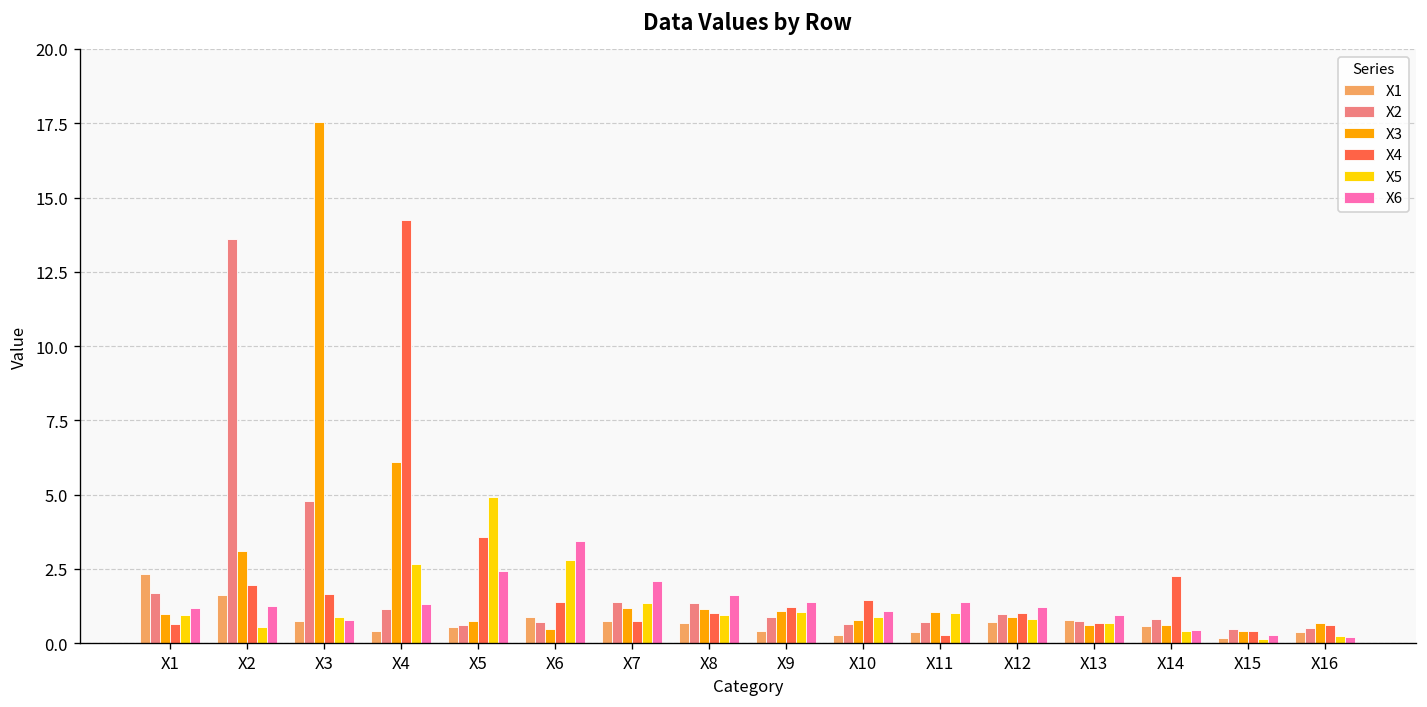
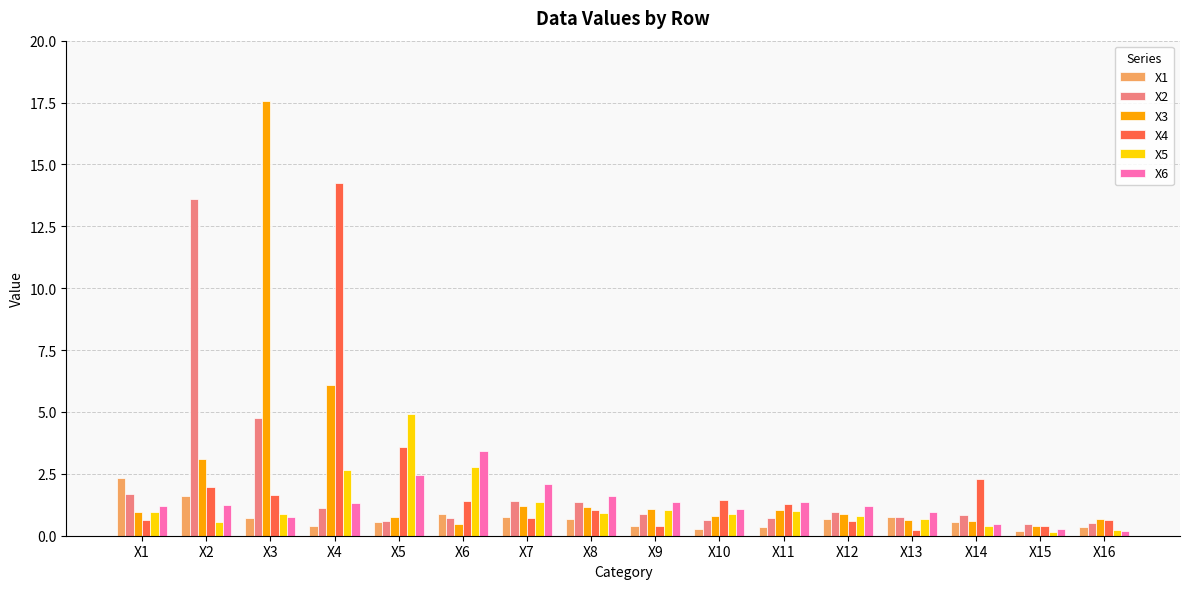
X4, X9: 1.2 -> 0.4
X4, X11: 0.3 -> 1.3
X4, X12: 1.0 -> 0.6
X4, X13: 0.7 -> 0.2
